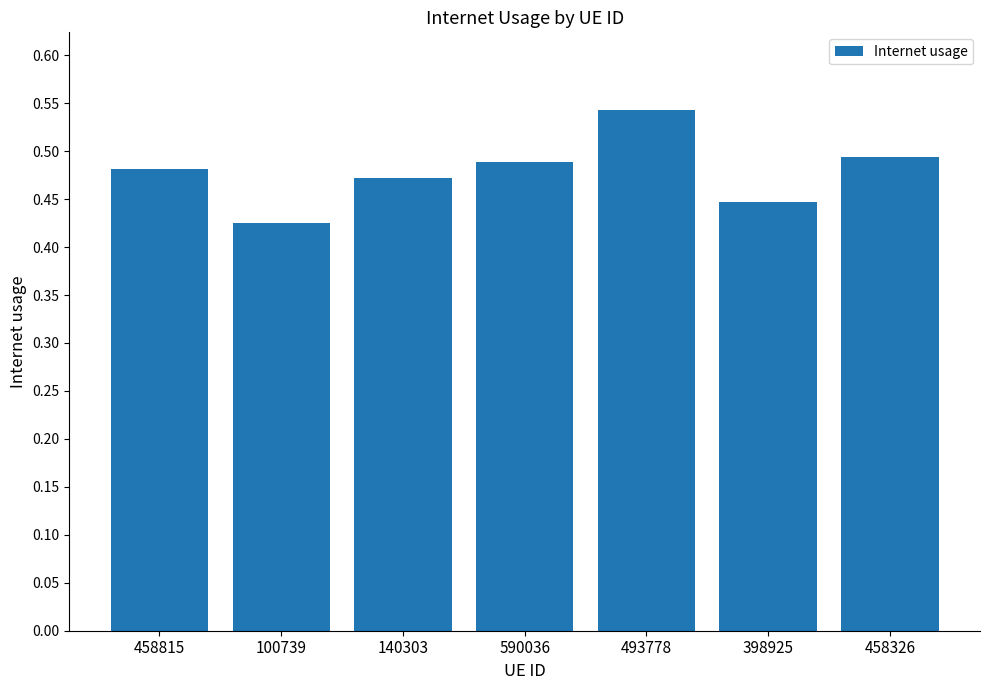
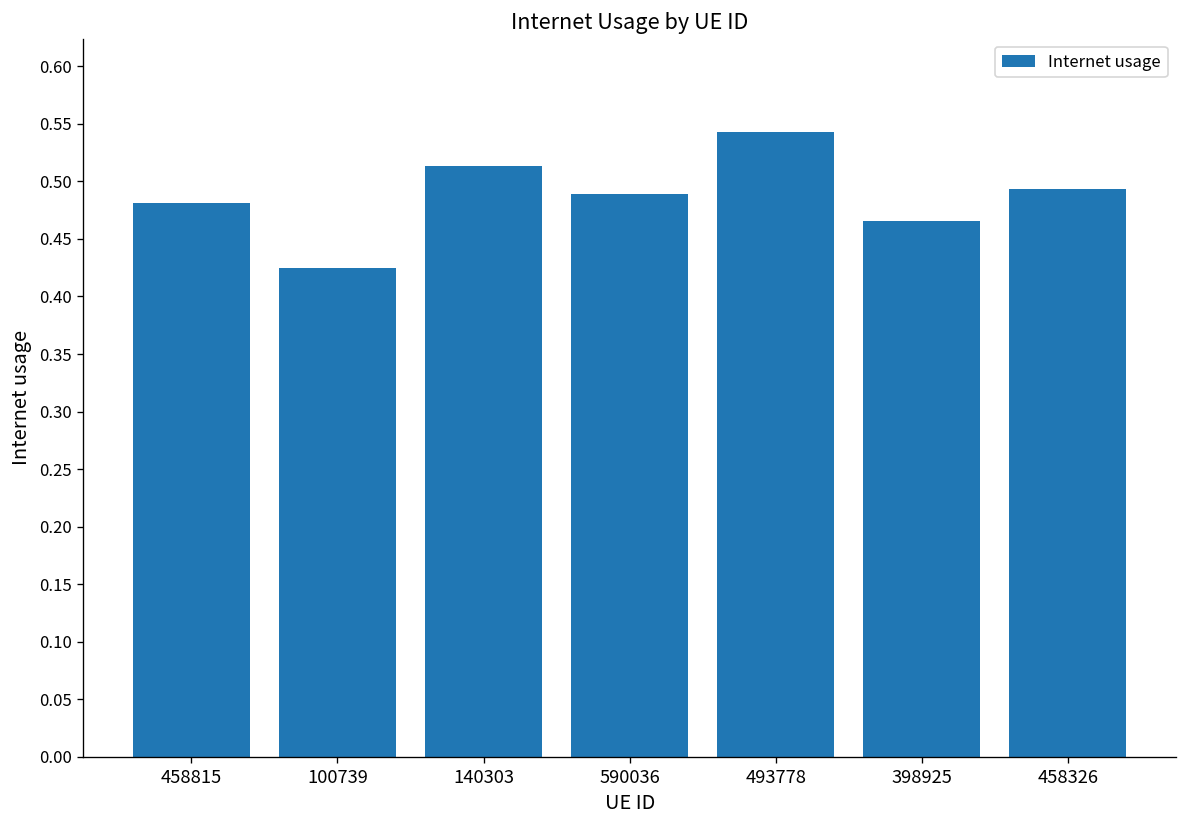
140303: 0.47 -> 0.51
398925: 0.45 -> 0.47
